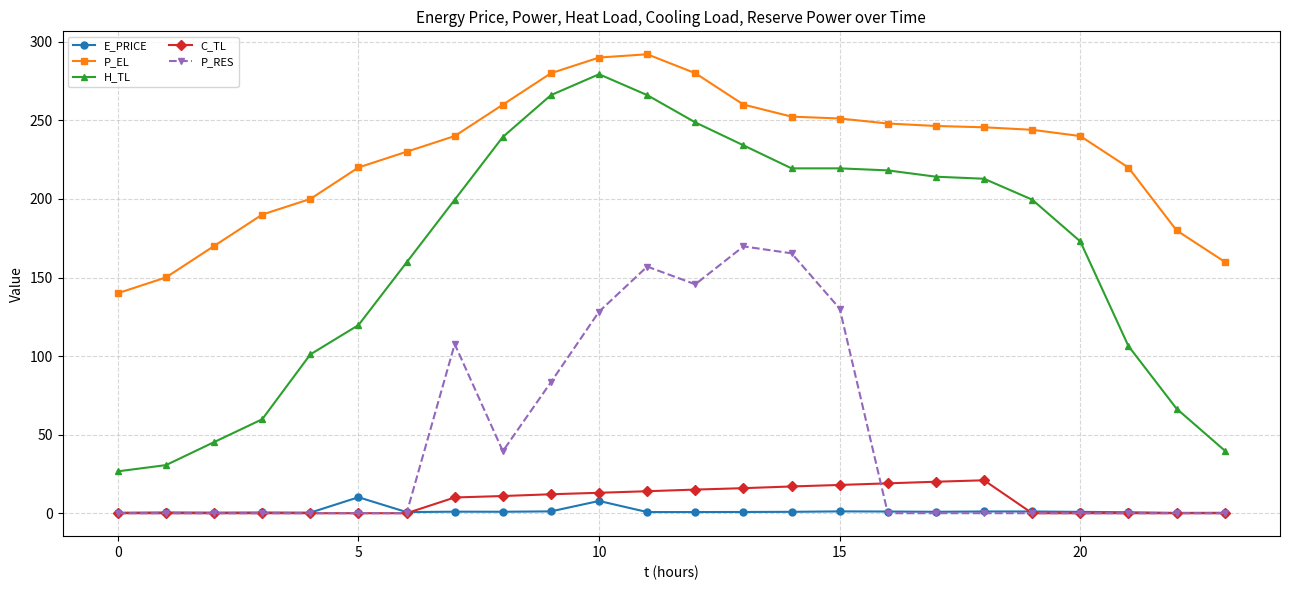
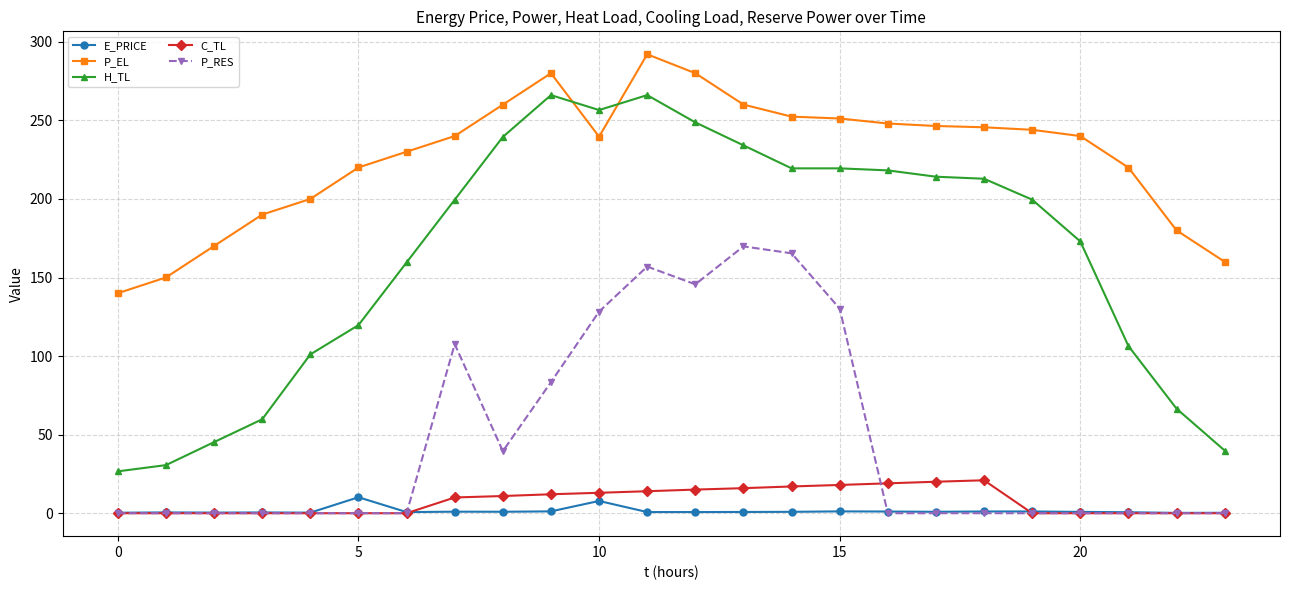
P_EL, 10: 290 -> 240
H_TL, 10: 279 -> 257
